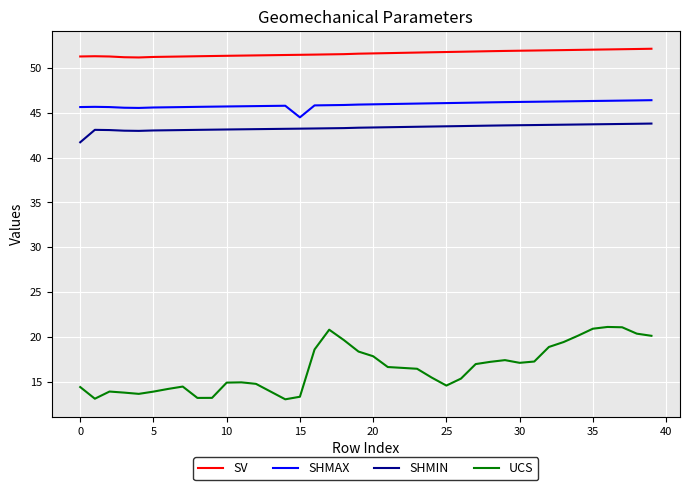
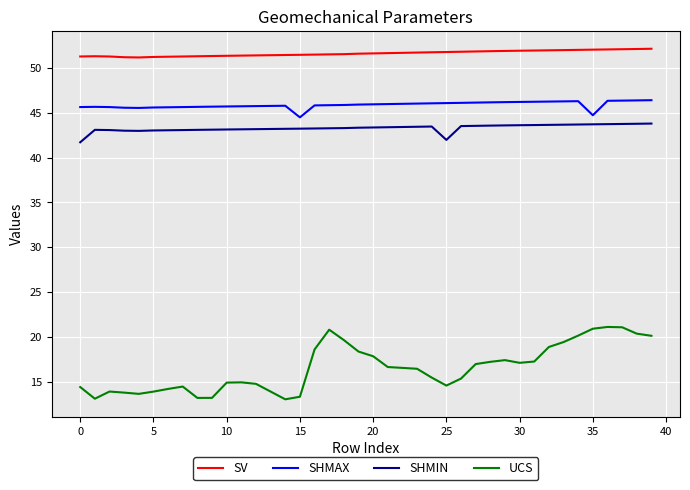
SHMIN, 25: 43 -> 42
SHMAX, 35: 46 -> 45
